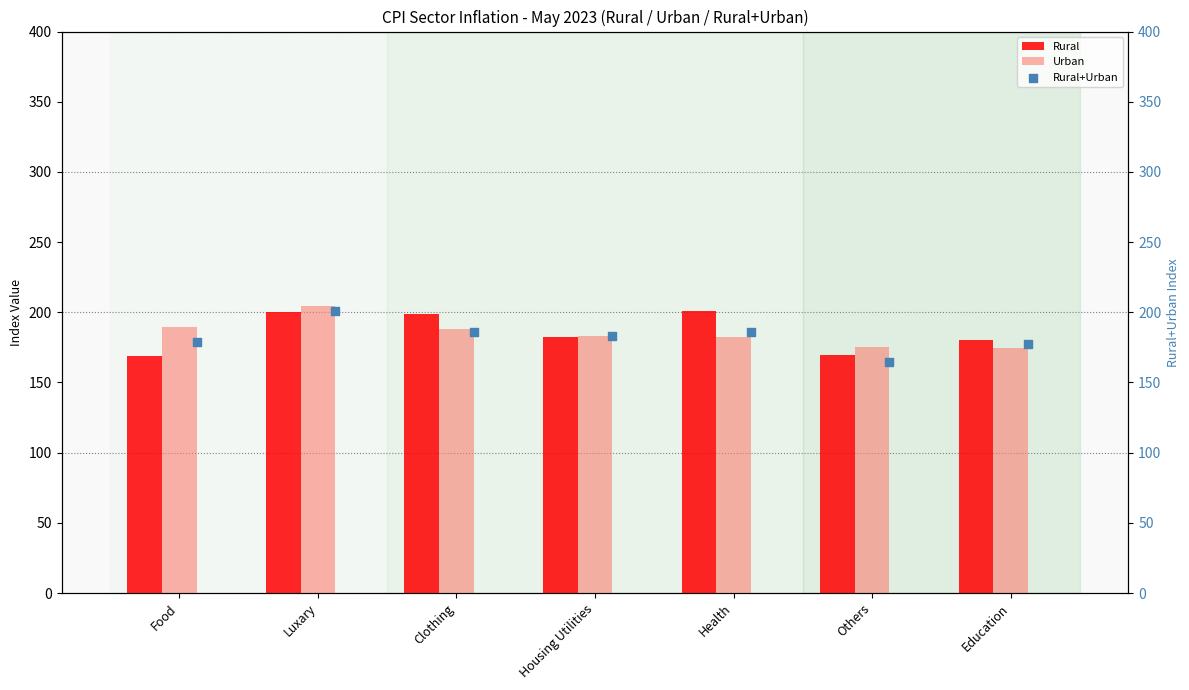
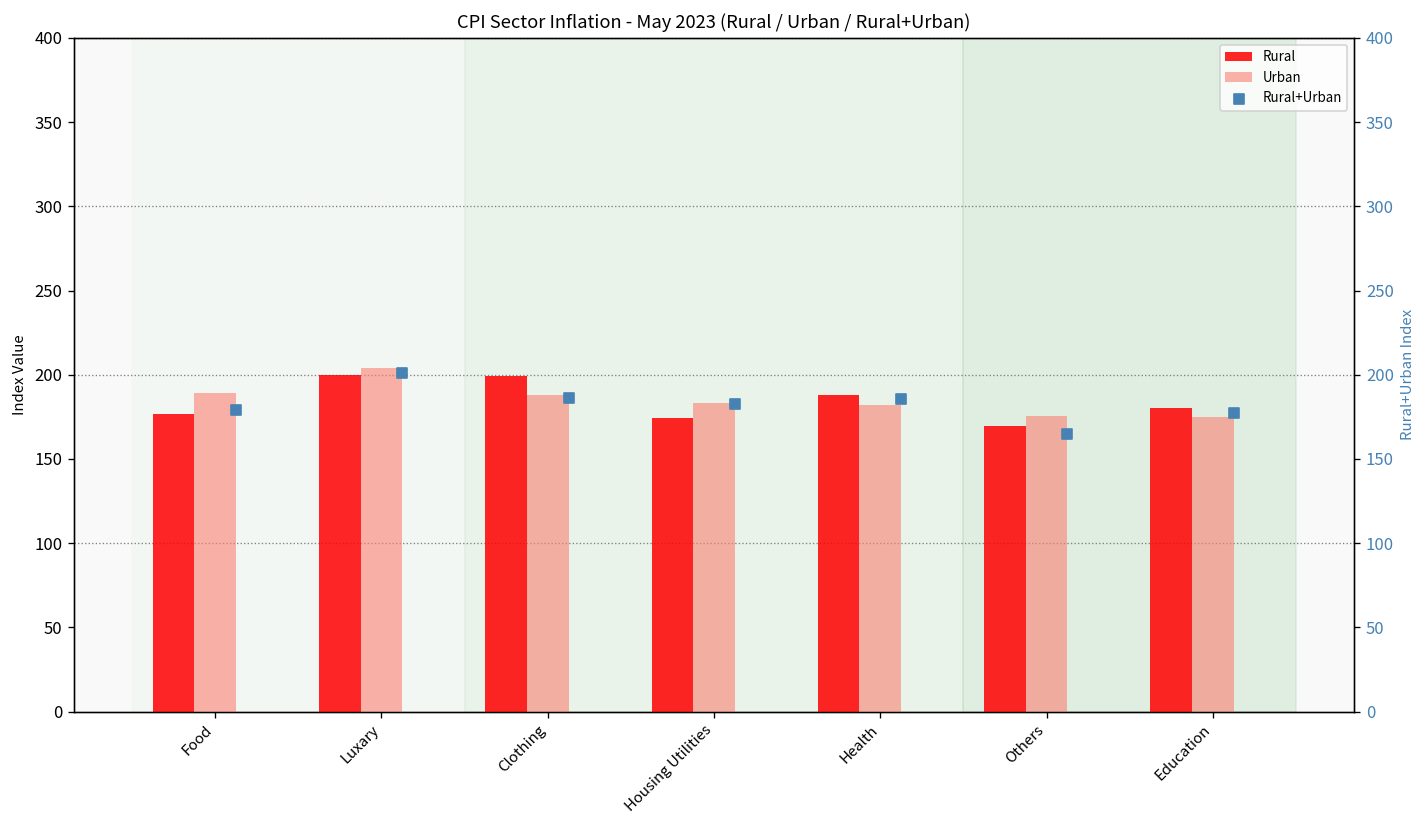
Rural, Food: 169 -> 177
Rural, Housing Utilities: 183 -> 174
Rural, Health: 201 -> 188
